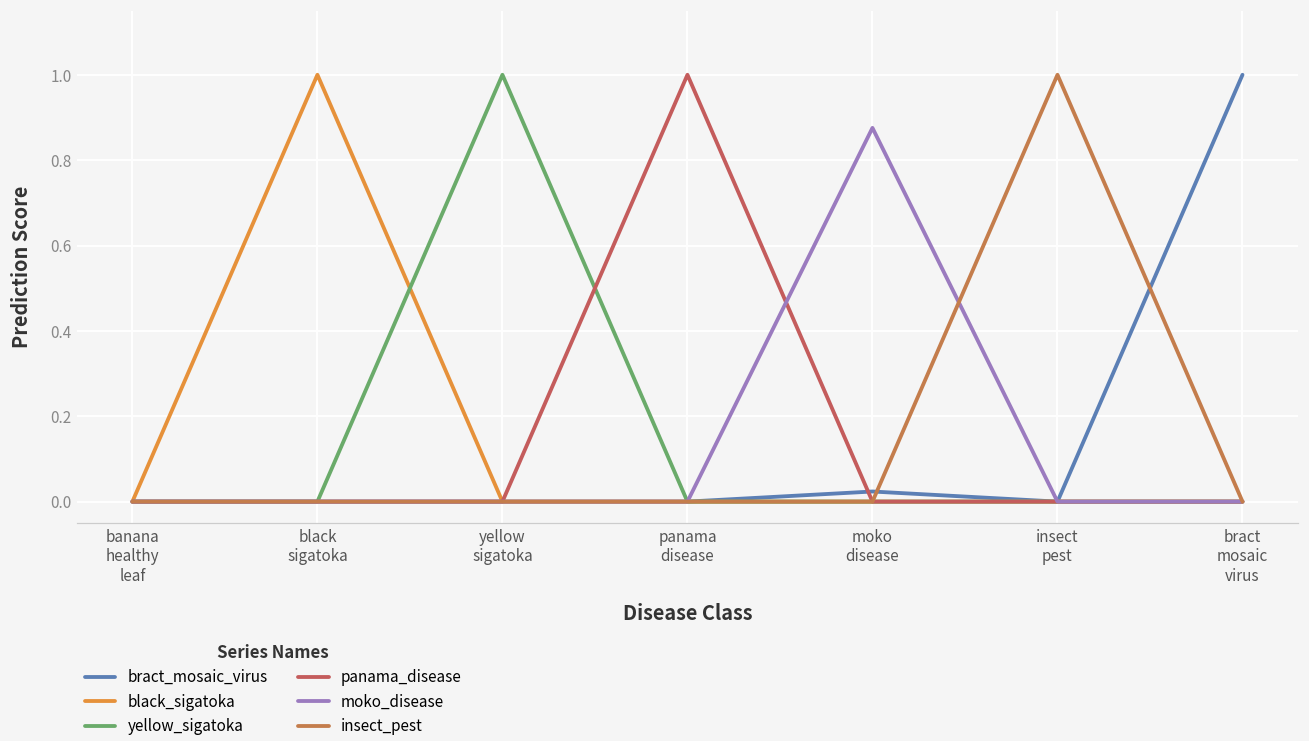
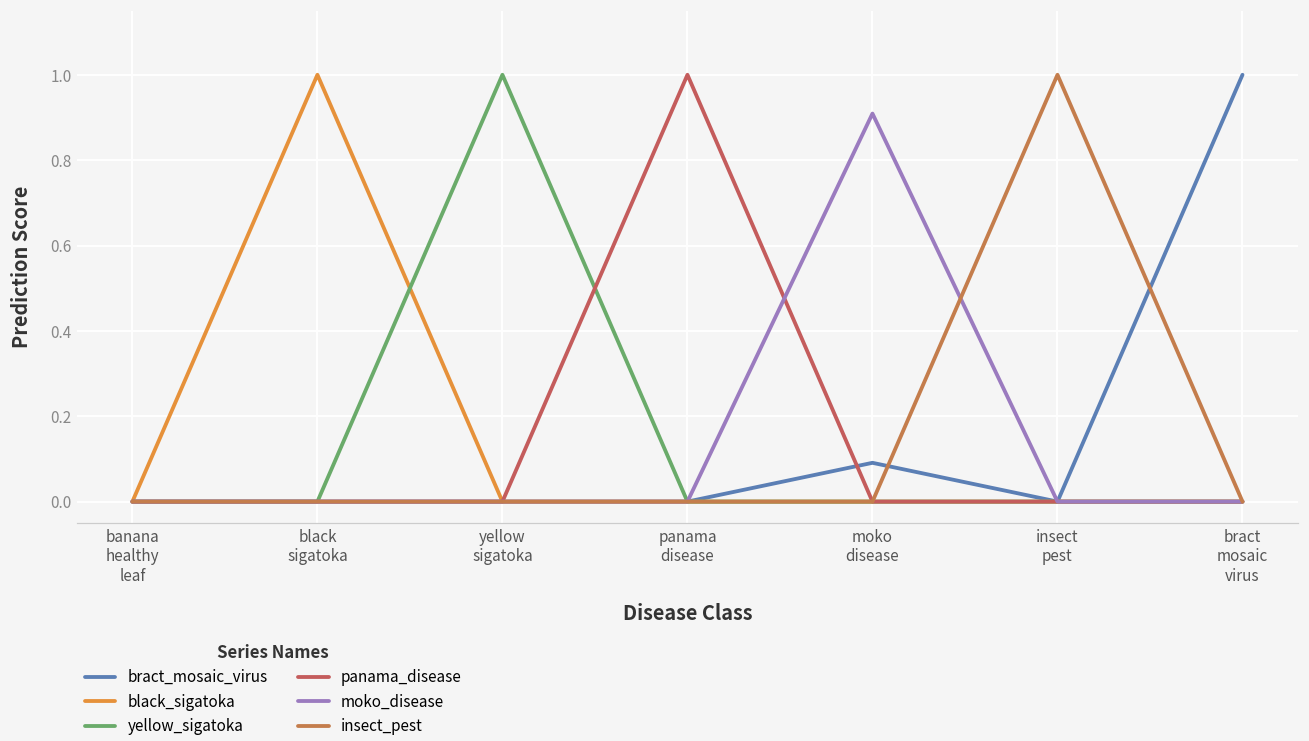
bract_mosaic_virus, moko disease: 0.02 -> 0.09
moko_disease, moko disease: 0.88 -> 0.91
